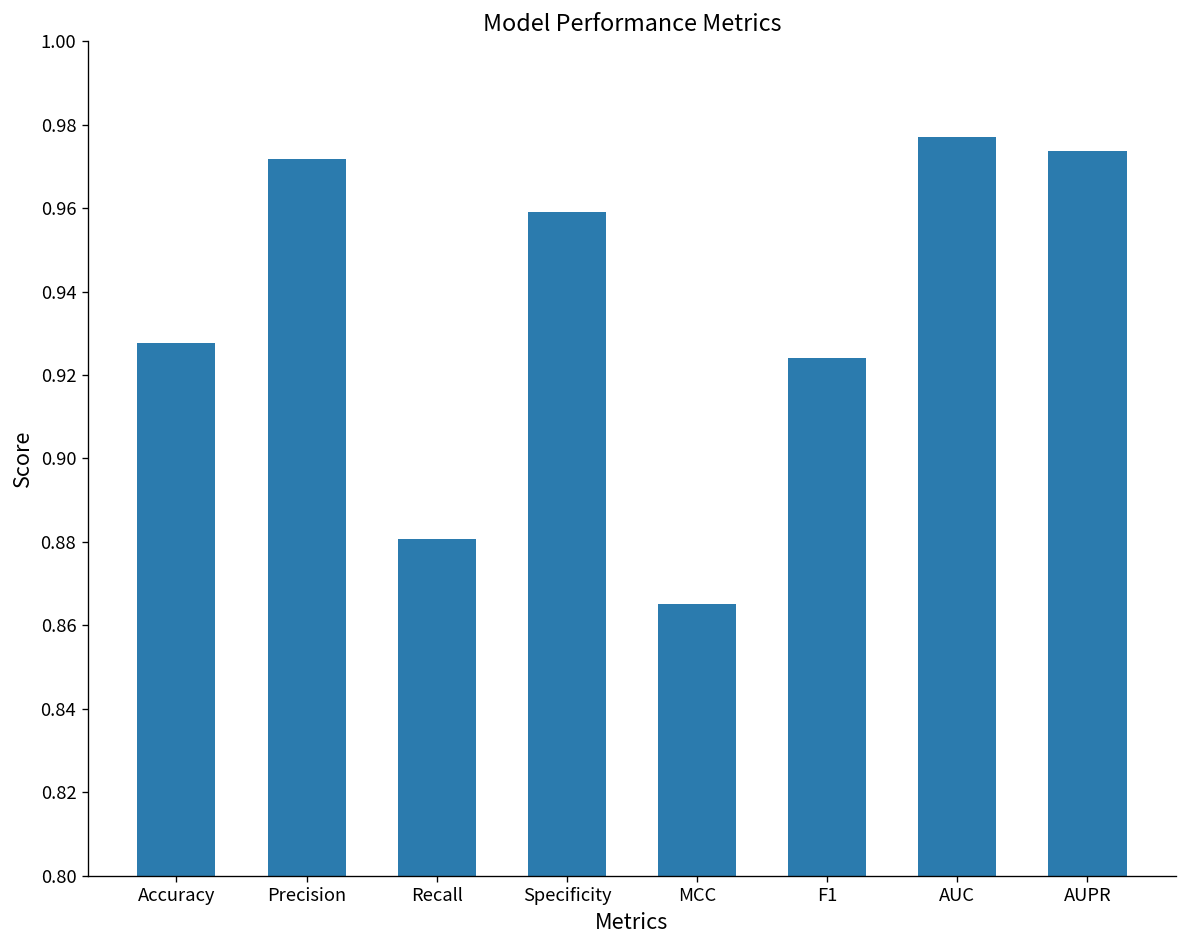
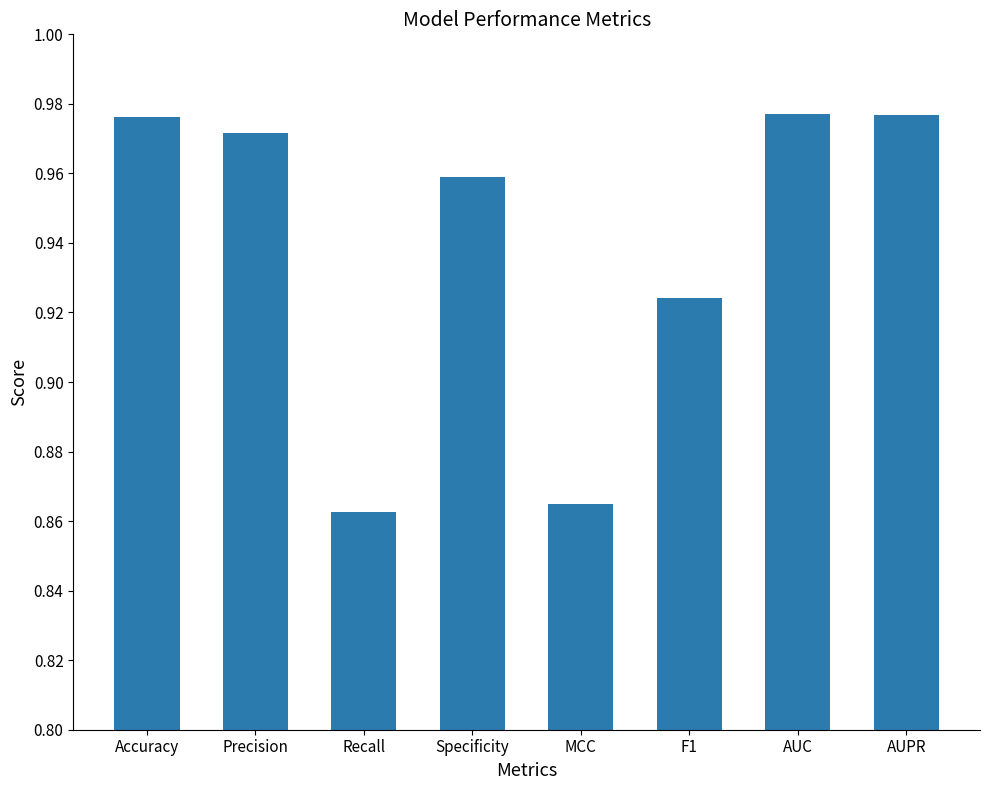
Accuracy: 0.928 -> 0.976
Recall: 0.881 -> 0.863
AUPR: 0.974 -> 0.977
